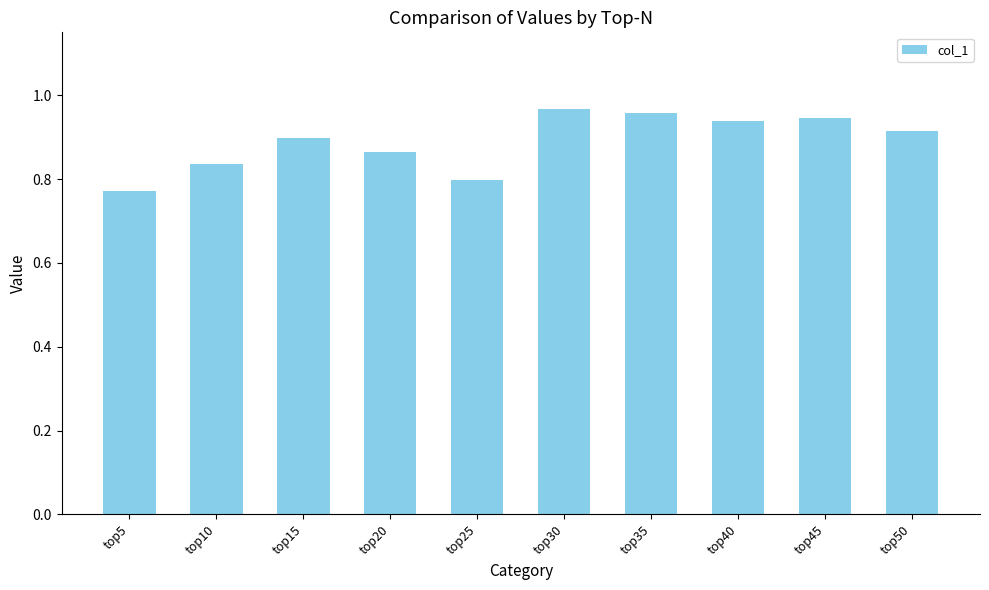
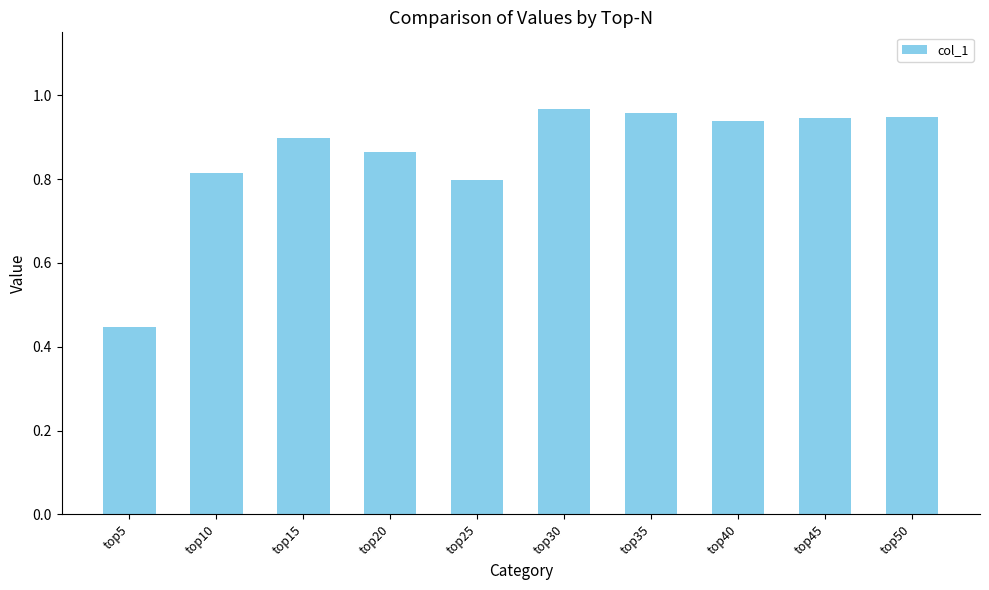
top5: 0.77 -> 0.45
top10: 0.84 -> 0.81
top50: 0.91 -> 0.95
